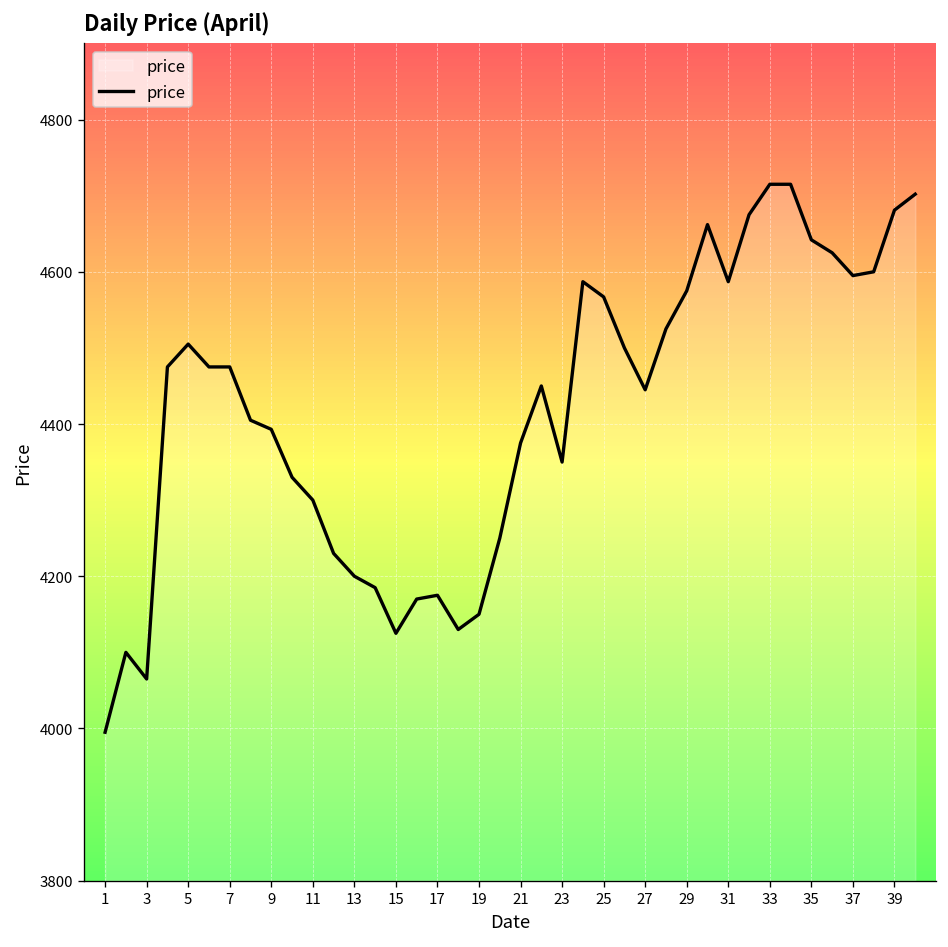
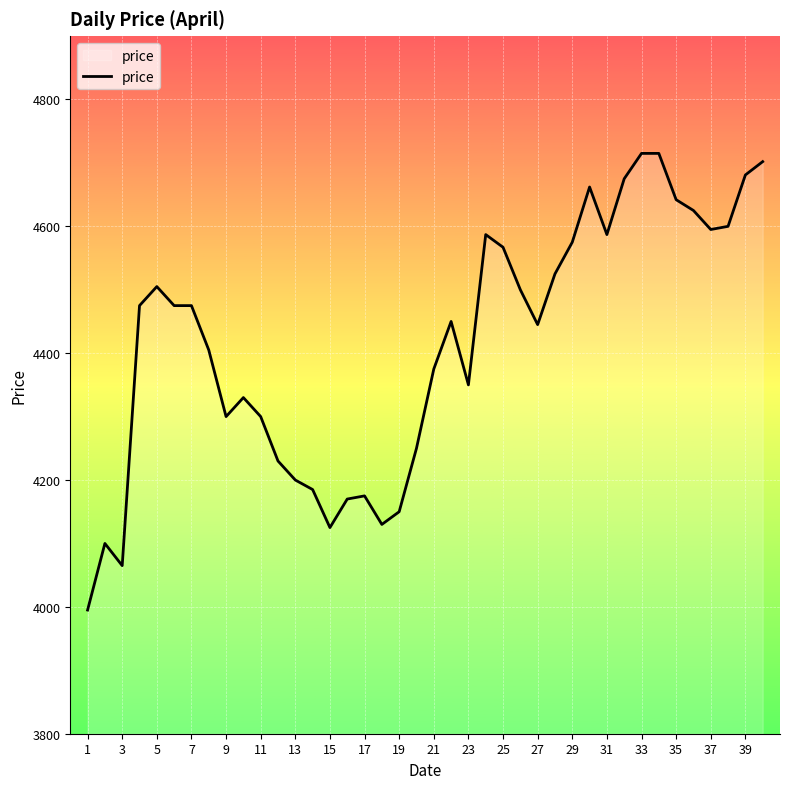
9: 4390 -> 4300
